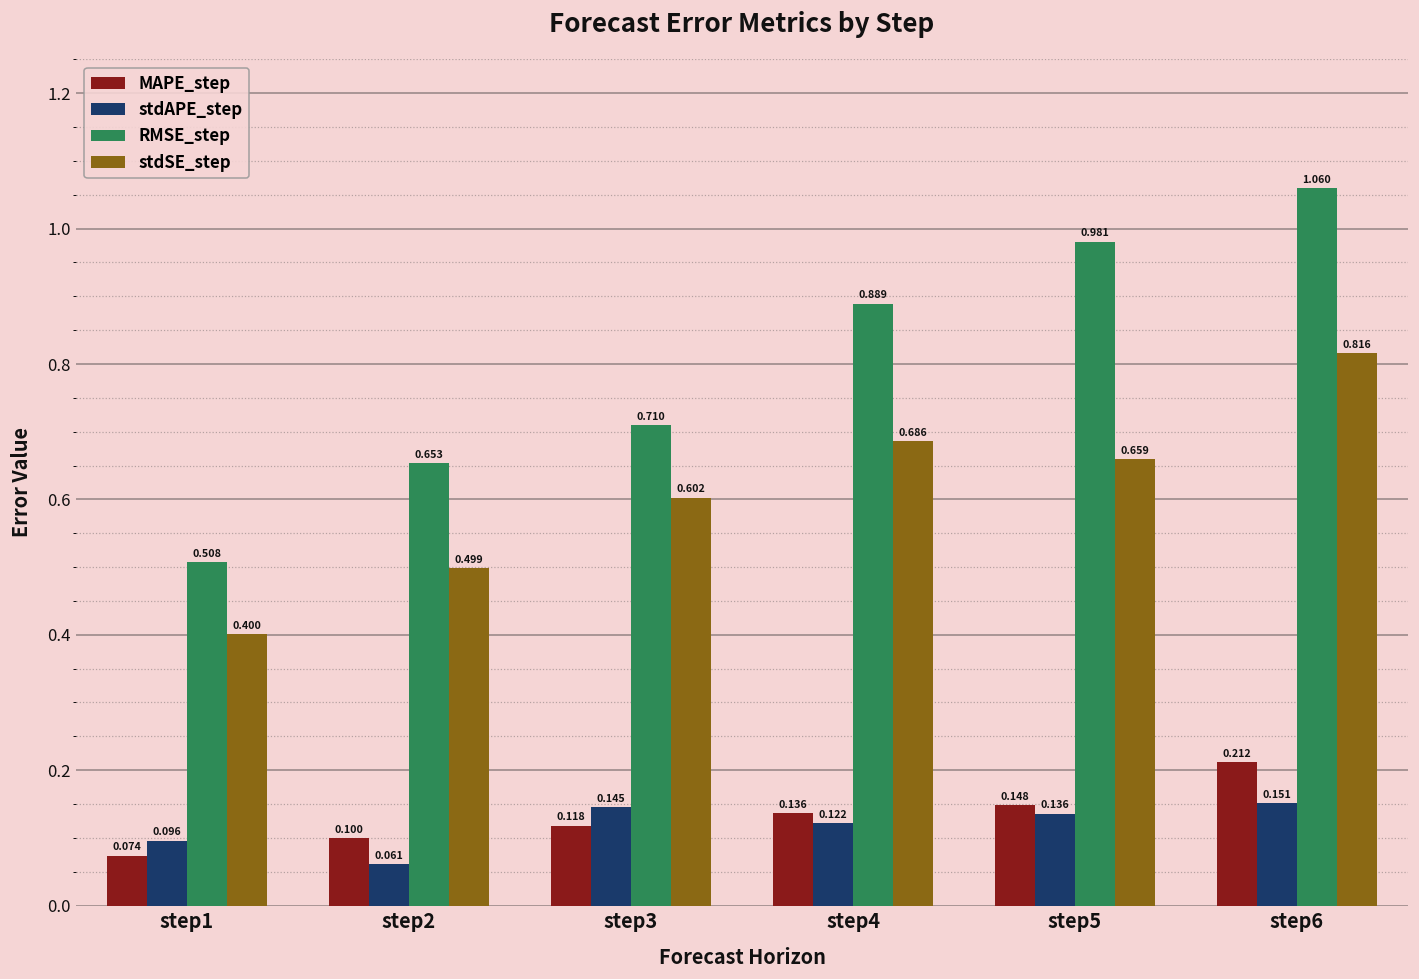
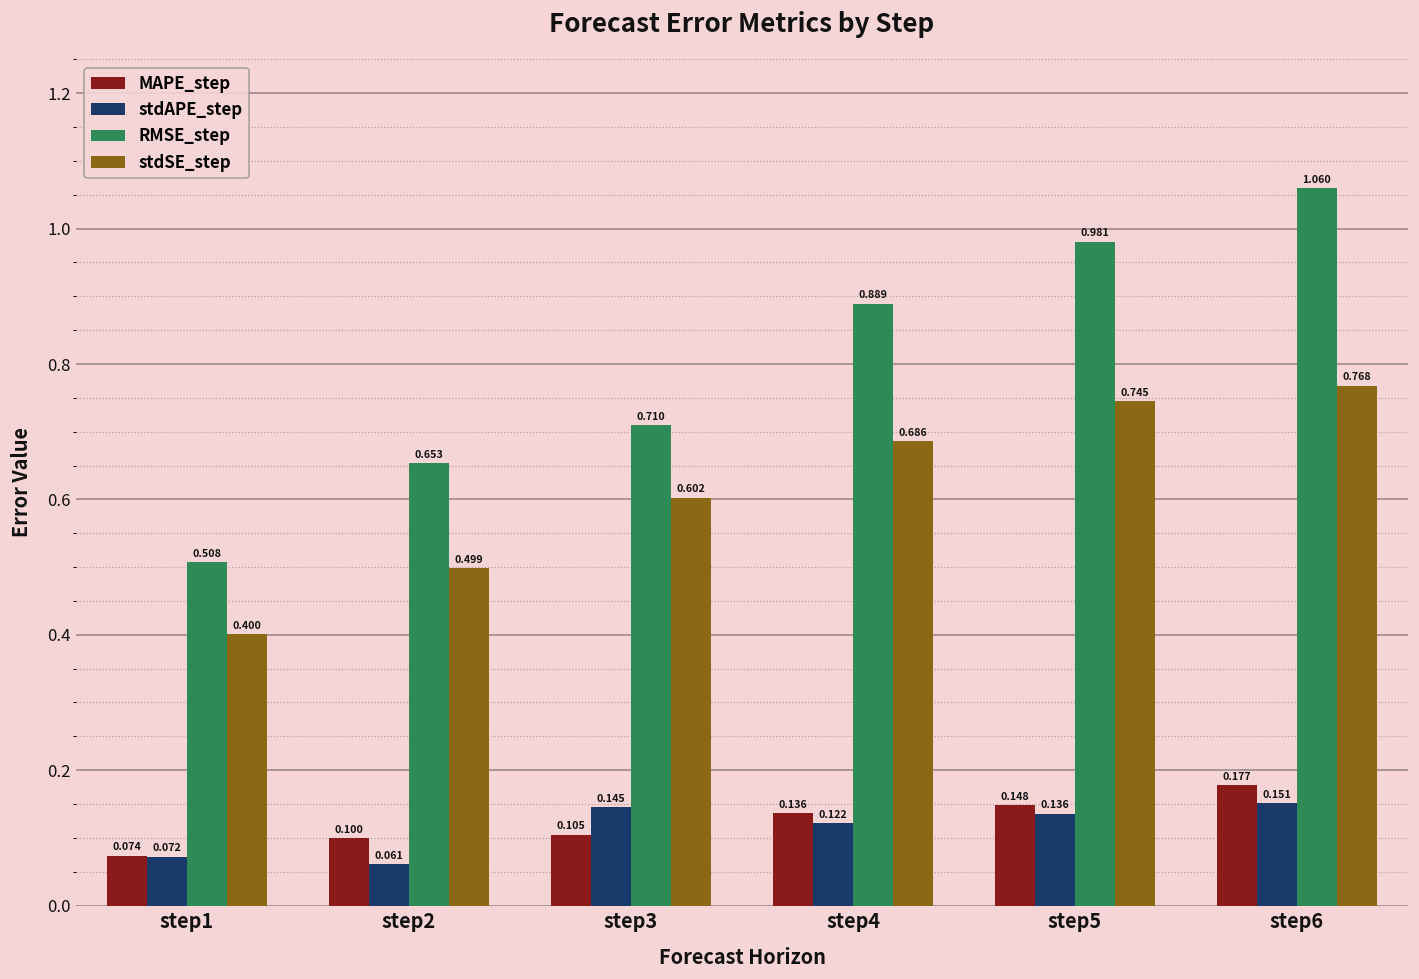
stdAPE_step, step1: 0.096 -> 0.072
MAPE_step, step3: 0.118 -> 0.105
stdSE_step, step5: 0.659 -> 0.745
MAPE_step, step6: 0.212 -> 0.177
stdSE_step, step6: 0.816 -> 0.768
